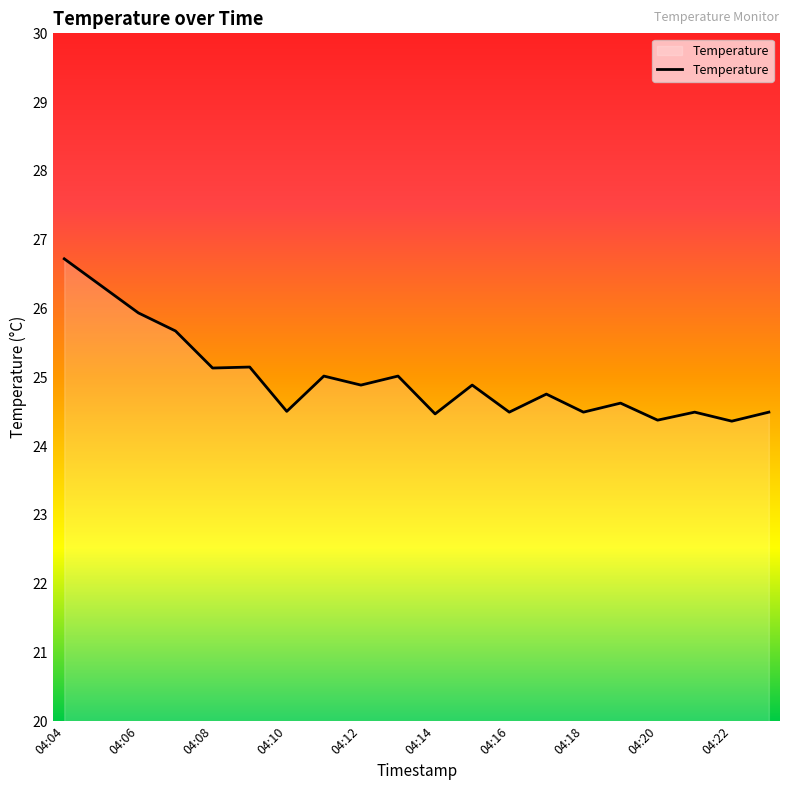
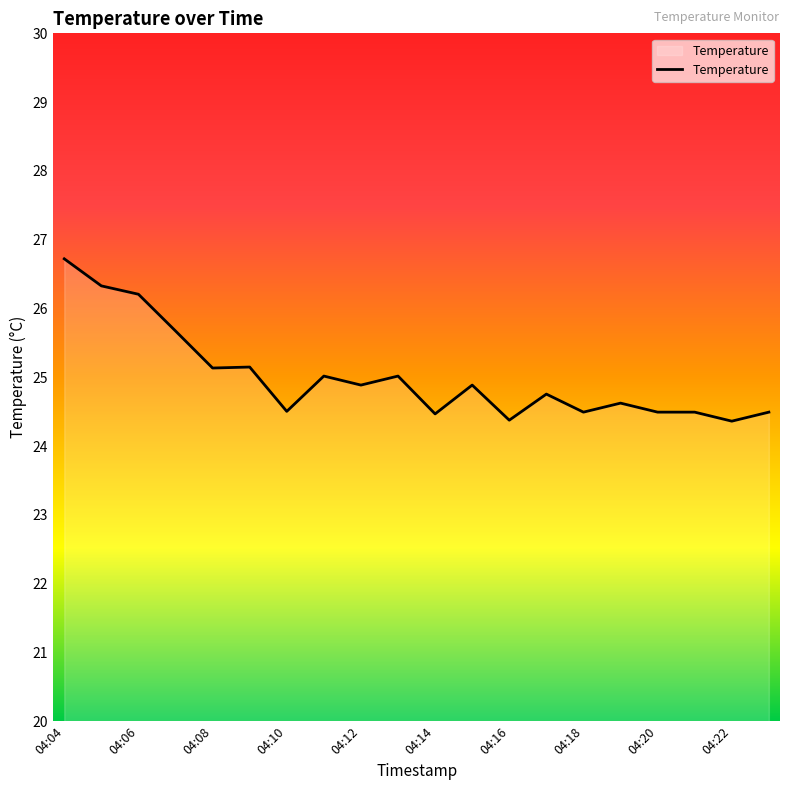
04:06: 25.9 -> 26.2
04:16: 24.5 -> 24.4
04:20: 24.4 -> 24.5
